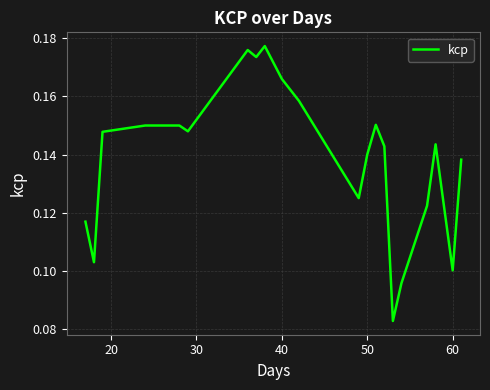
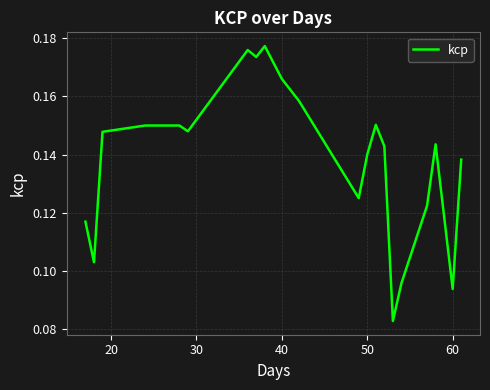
60: 0.100 -> 0.094
